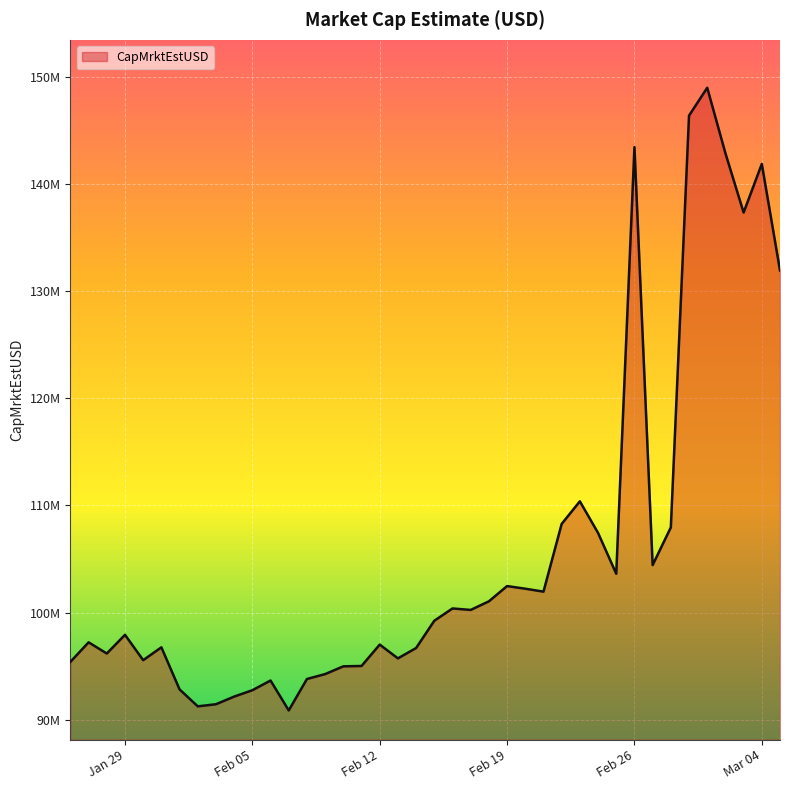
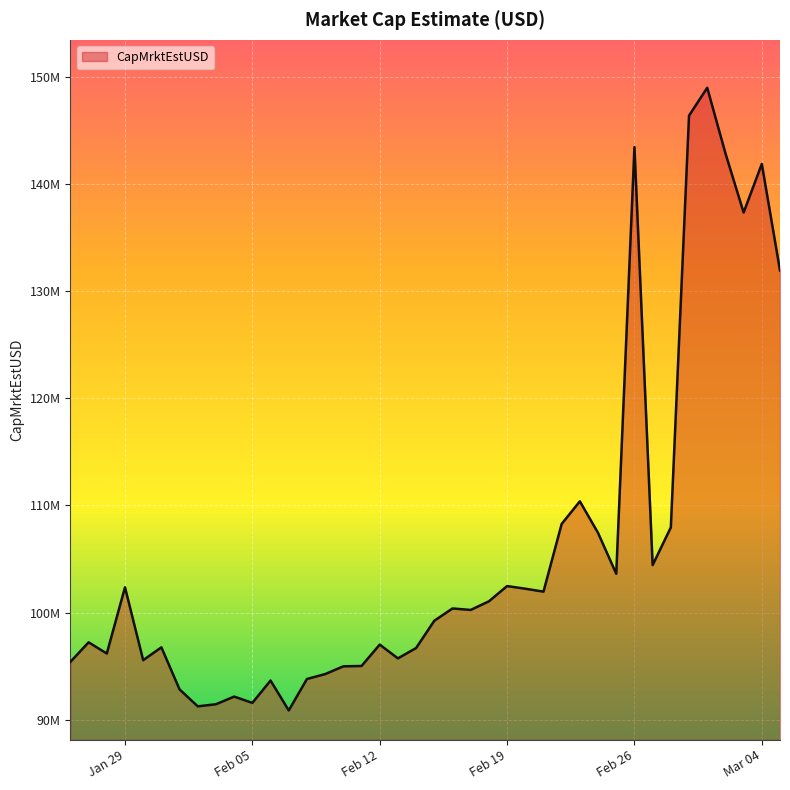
Jan 29: 97900000 -> 102400000
Feb 05: 92800000 -> 91600000
